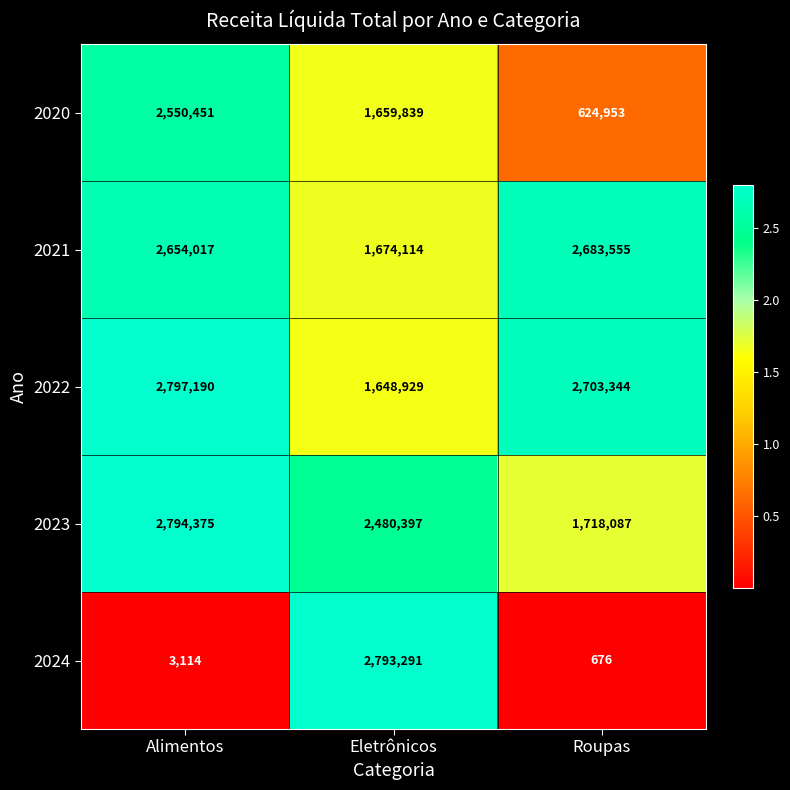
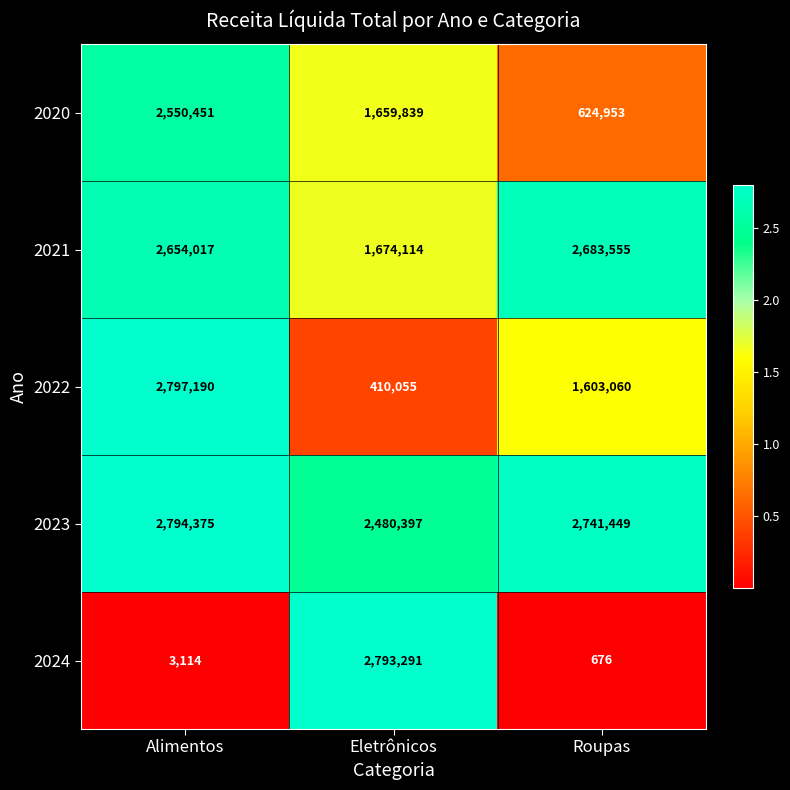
2022, Eletrônicos: 1,648,929 -> 410,055
2022, Roupas: 2,703,344 -> 1,603,060
2023, Roupas: 1,718,087 -> 2,741,449
